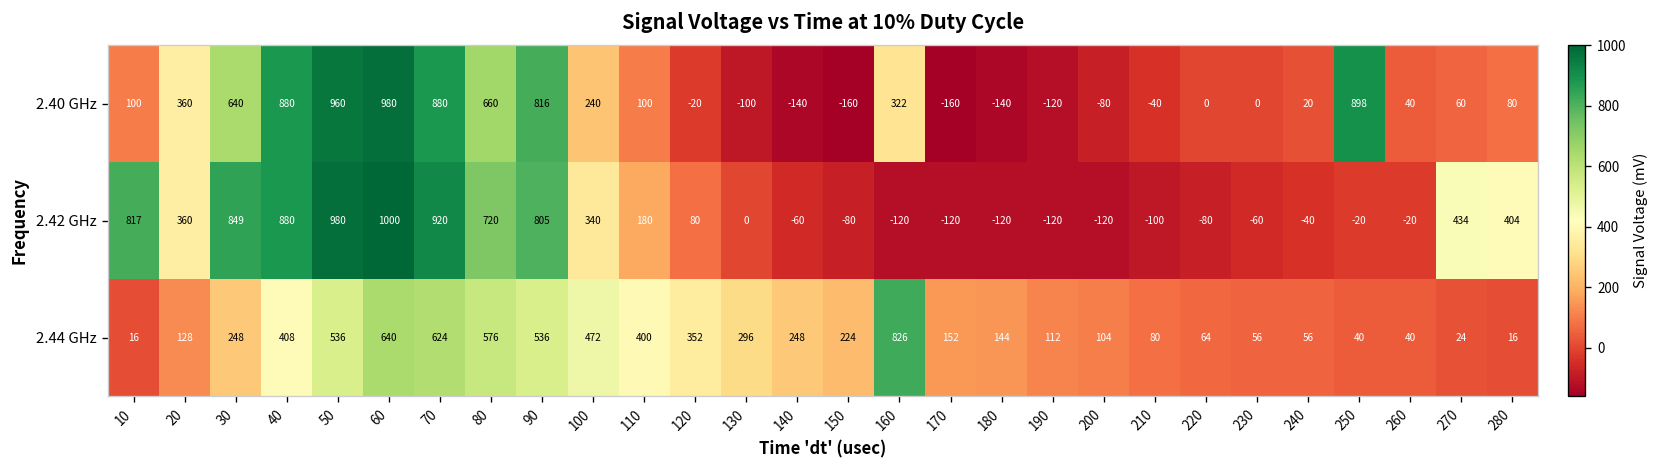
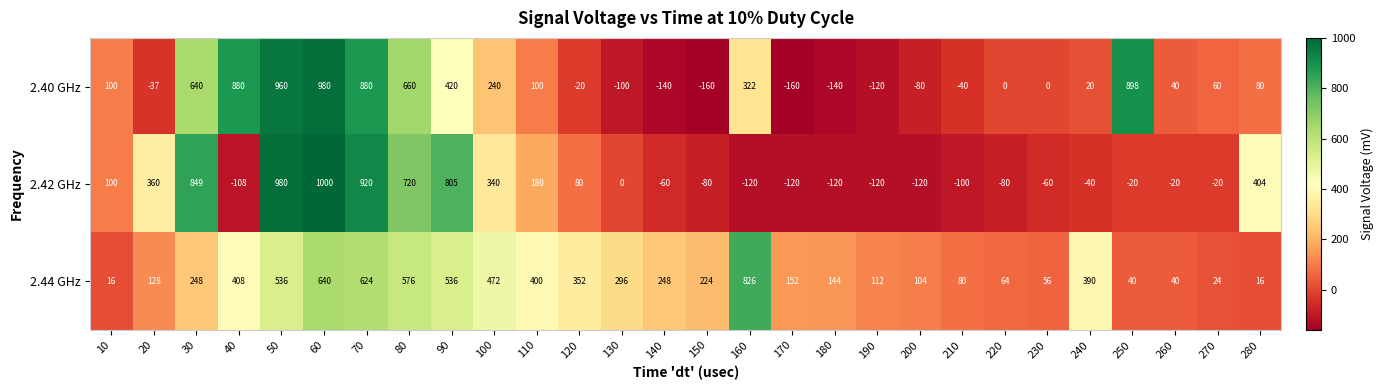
2.40 GHz, 20: 360 -> -37
2.40 GHz, 90: 816 -> 420
2.42 GHz, 10: 817 -> 100
2.42 GHz, 40: 880 -> -108
2.42 GHz, 270: 434 -> -20
2.44 GHz, 240: 56 -> 390
